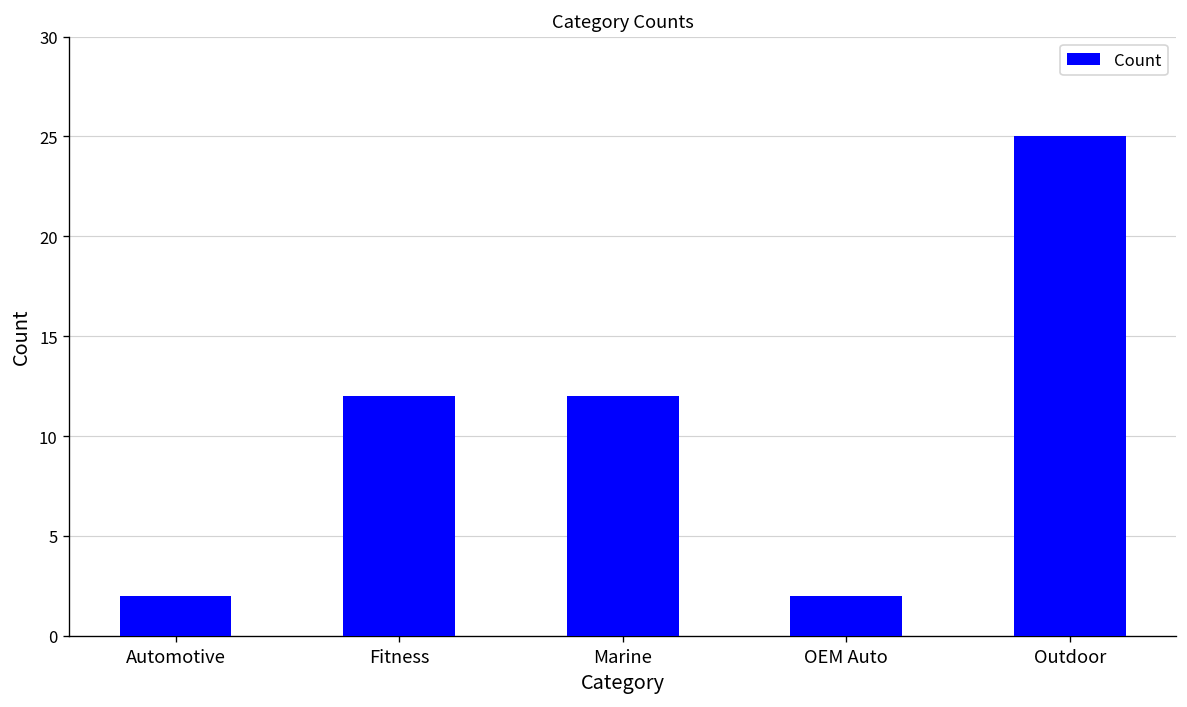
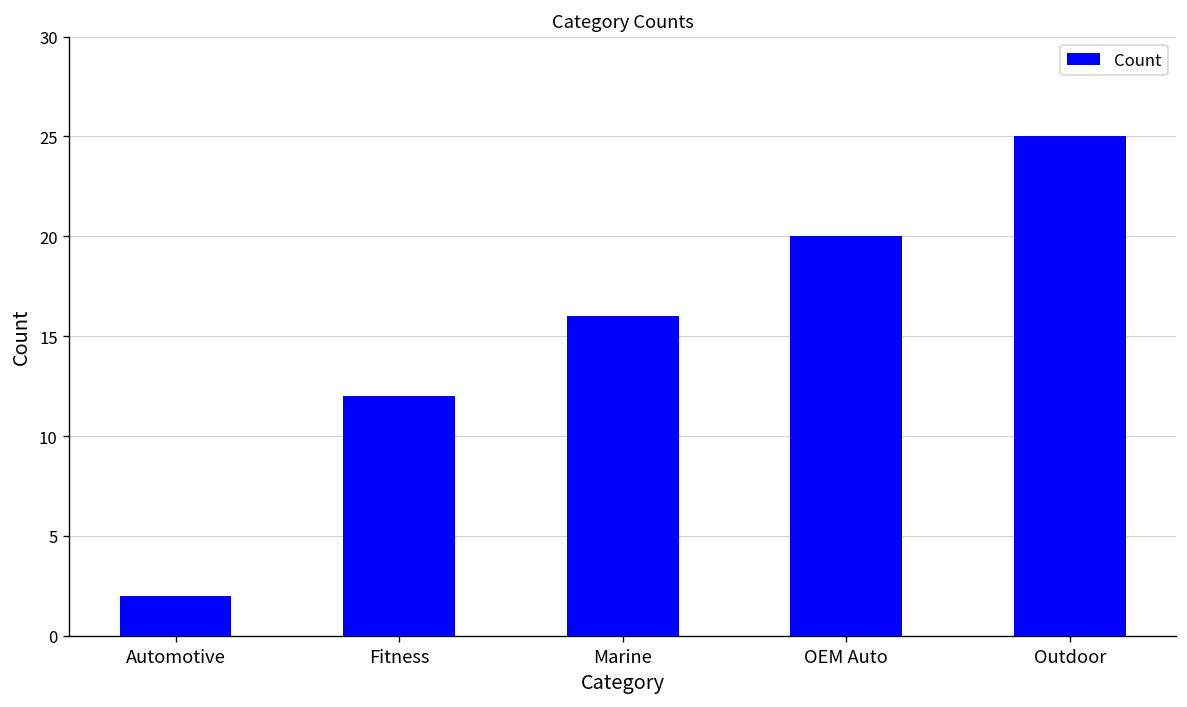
Marine: 12 -> 16
OEM Auto: 2 -> 20
